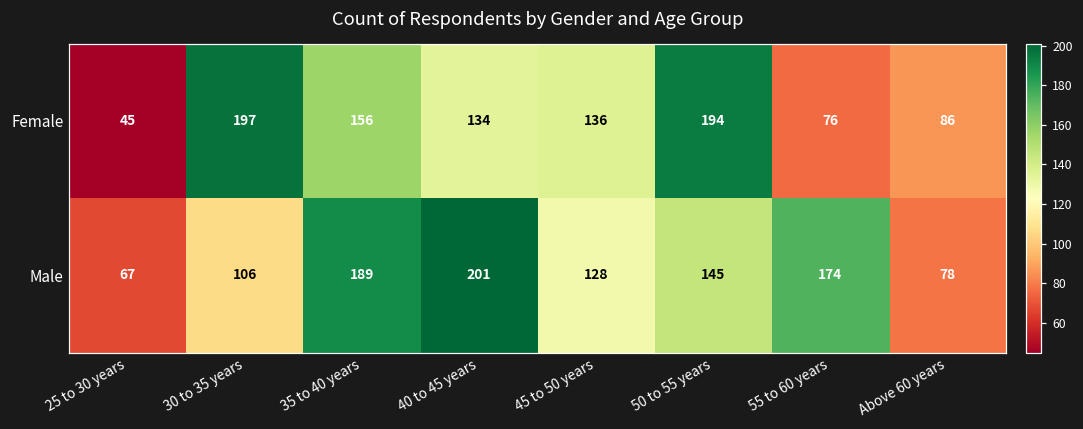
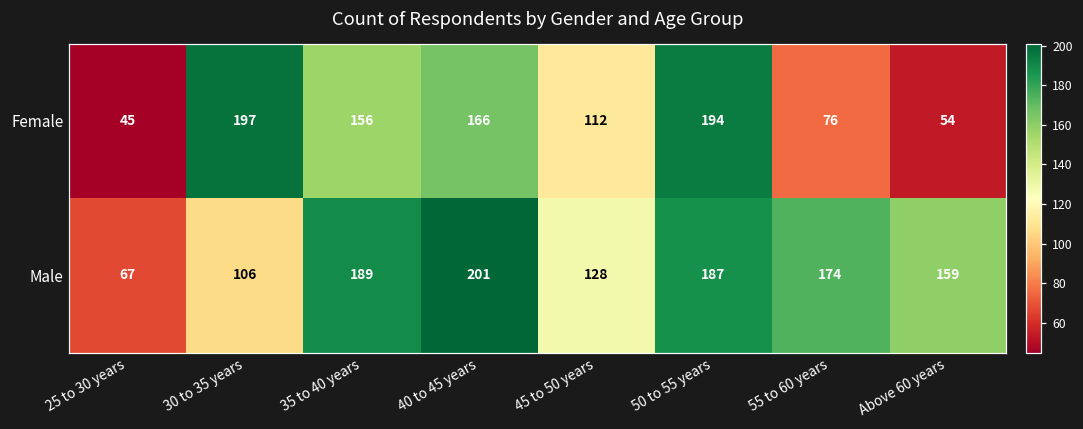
Female, 40 to 45 years: 134 -> 166
Female, 45 to 50 years: 136 -> 112
Female, Above 60 years: 86 -> 54
Male, 50 to 55 years: 145 -> 187
Male, Above 60 years: 78 -> 159
